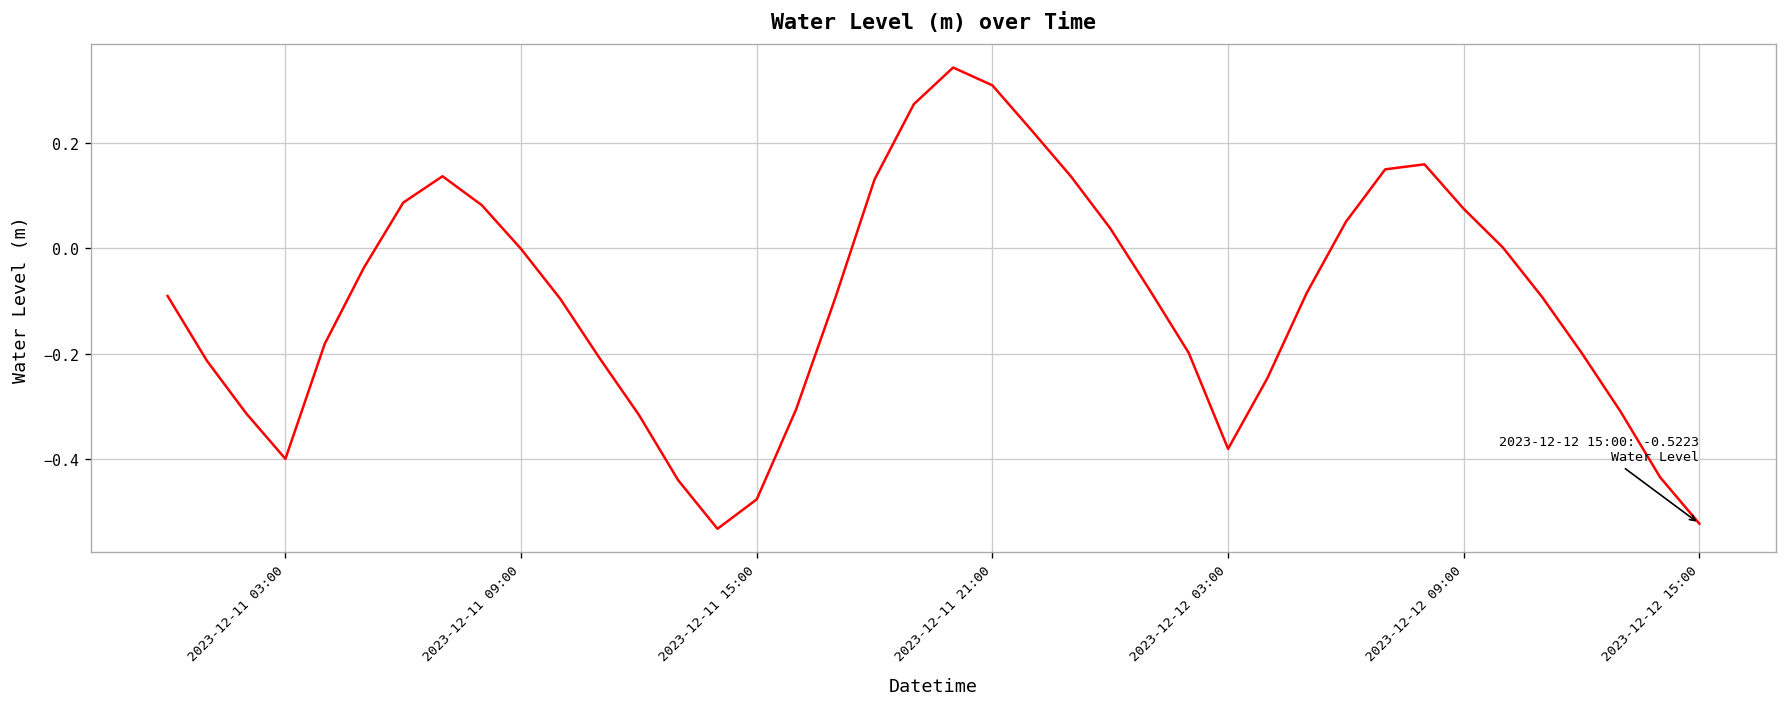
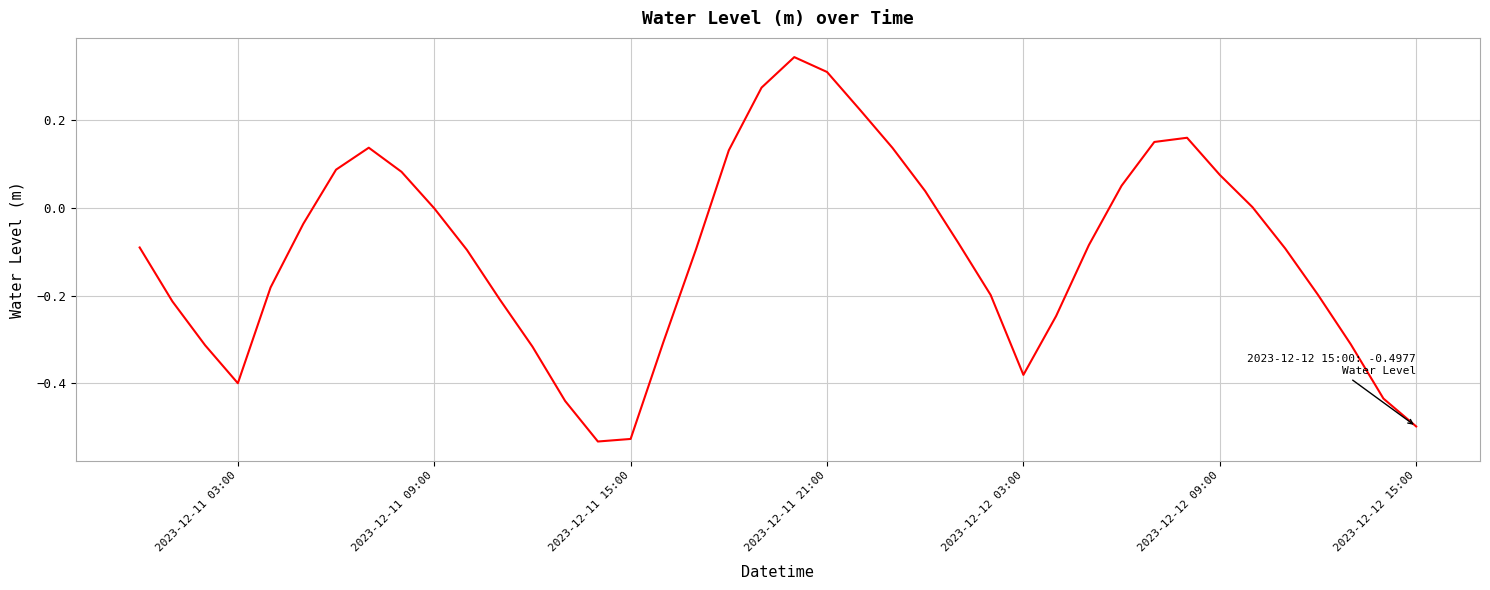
2023-12-11 15:00: -0.48 -> -0.53
2023-12-12 15:00: -0.5223 -> -0.4977
